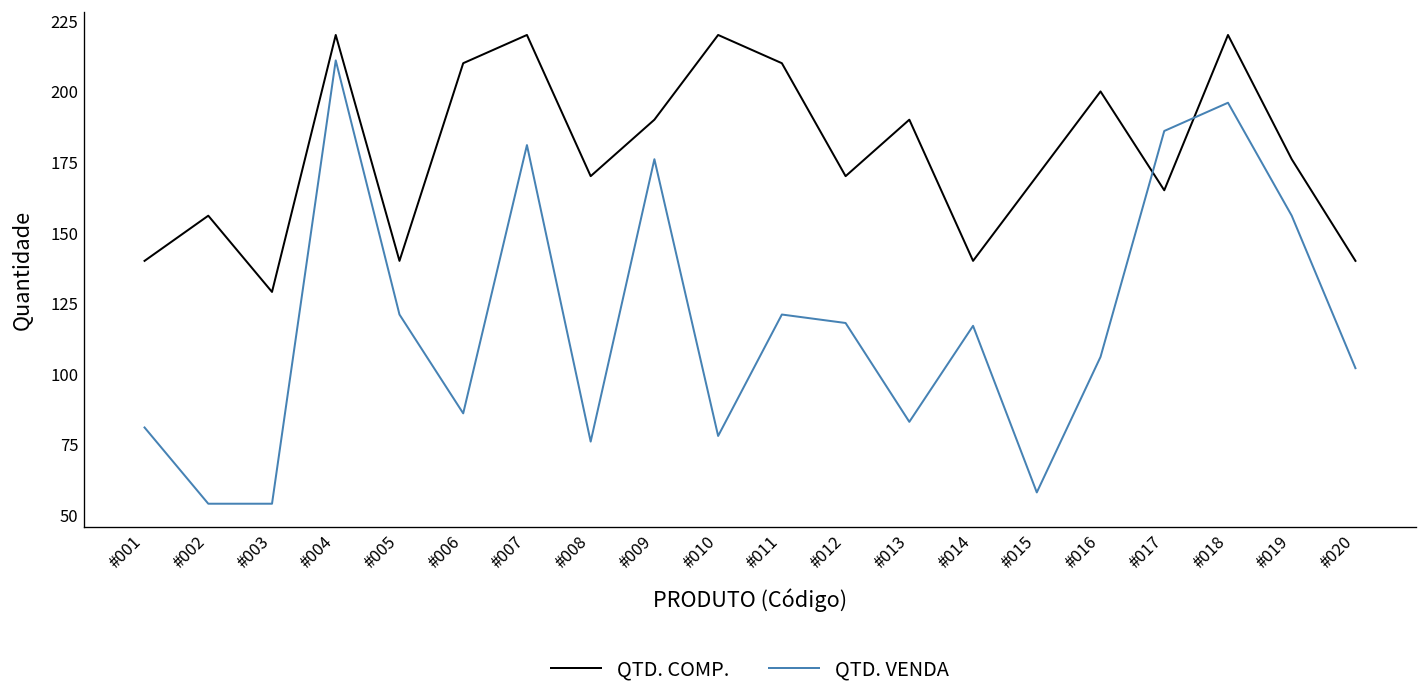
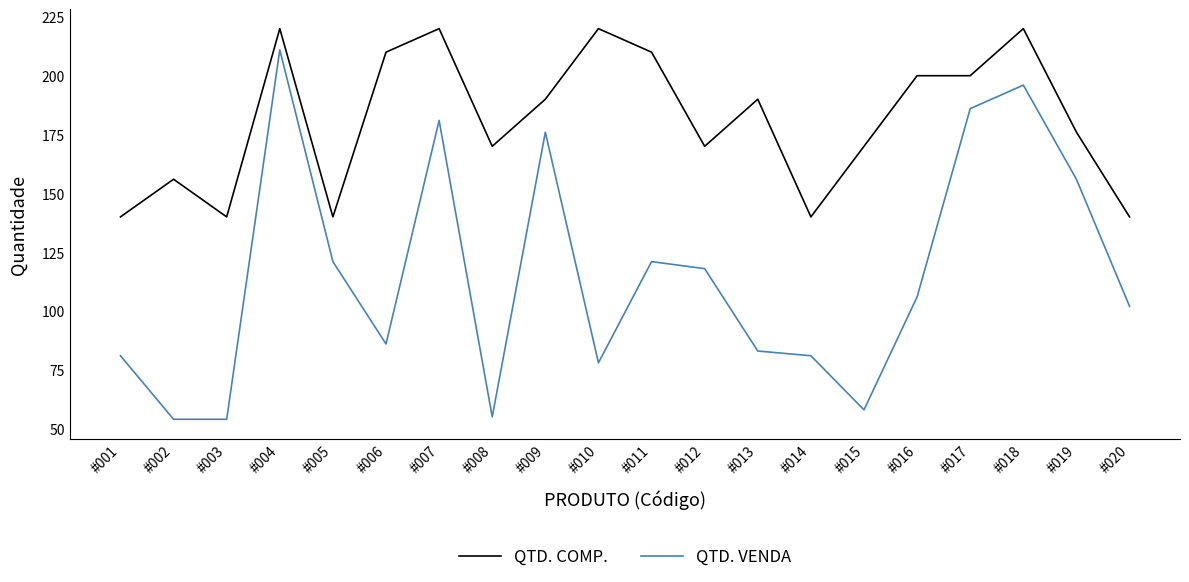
QTD. COMP., #003: 129 -> 140
QTD. VENDA, #008: 76 -> 55
QTD. VENDA, #014: 117 -> 81
QTD. COMP., #017: 165 -> 200
